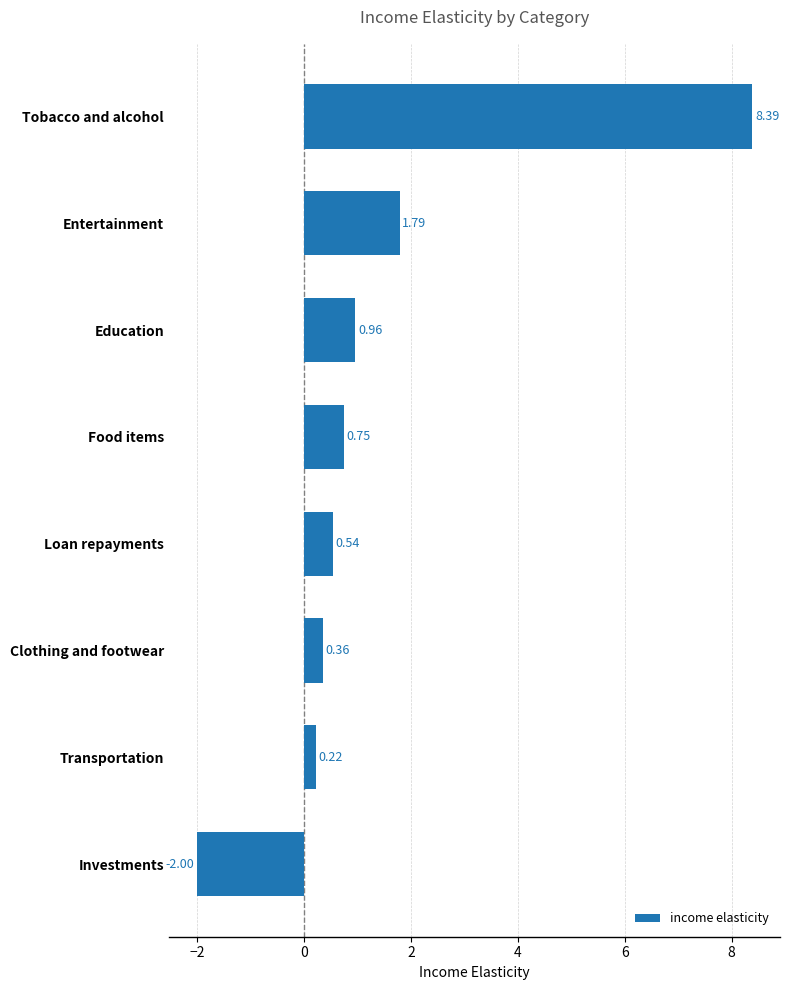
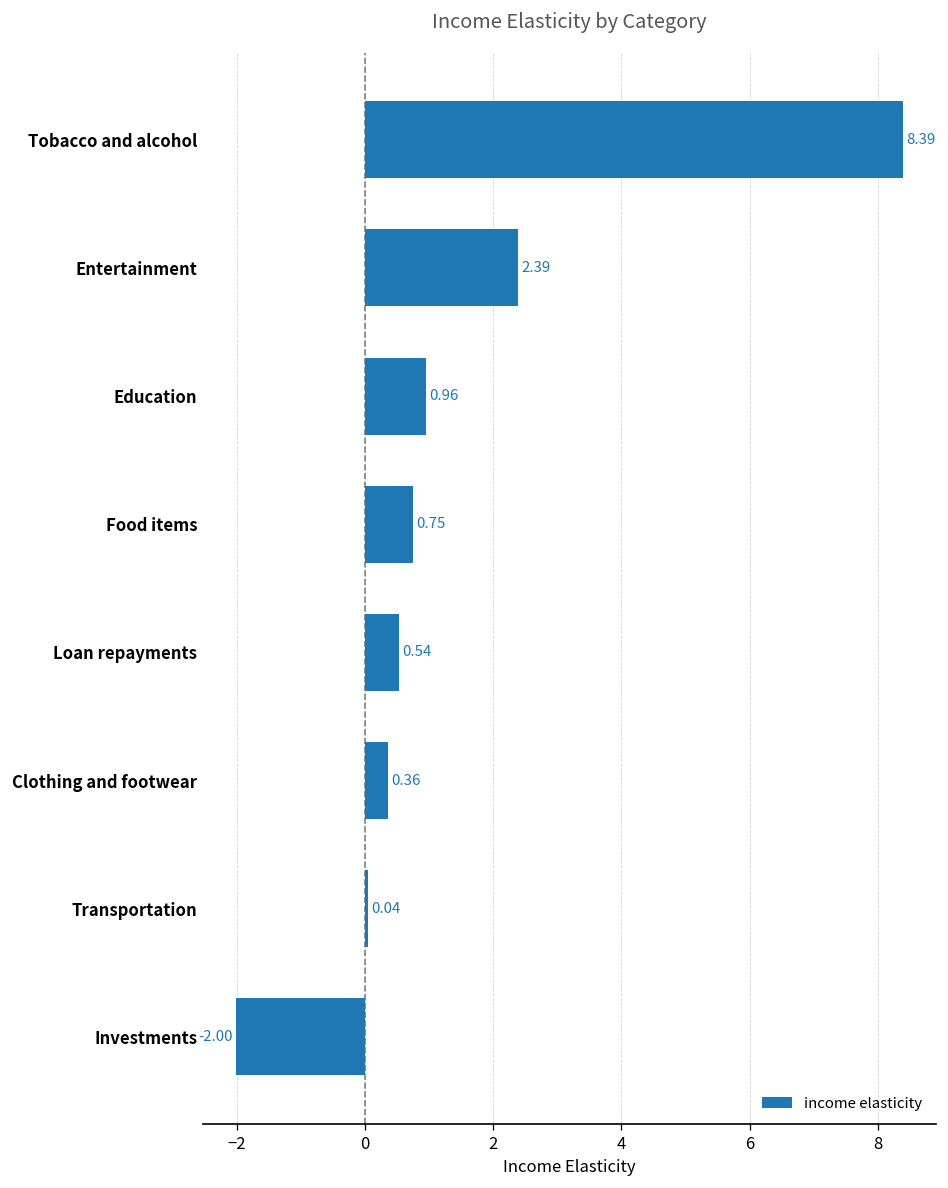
Entertainment: 1.79 -> 2.39
Transportation: 0.22 -> 0.04
